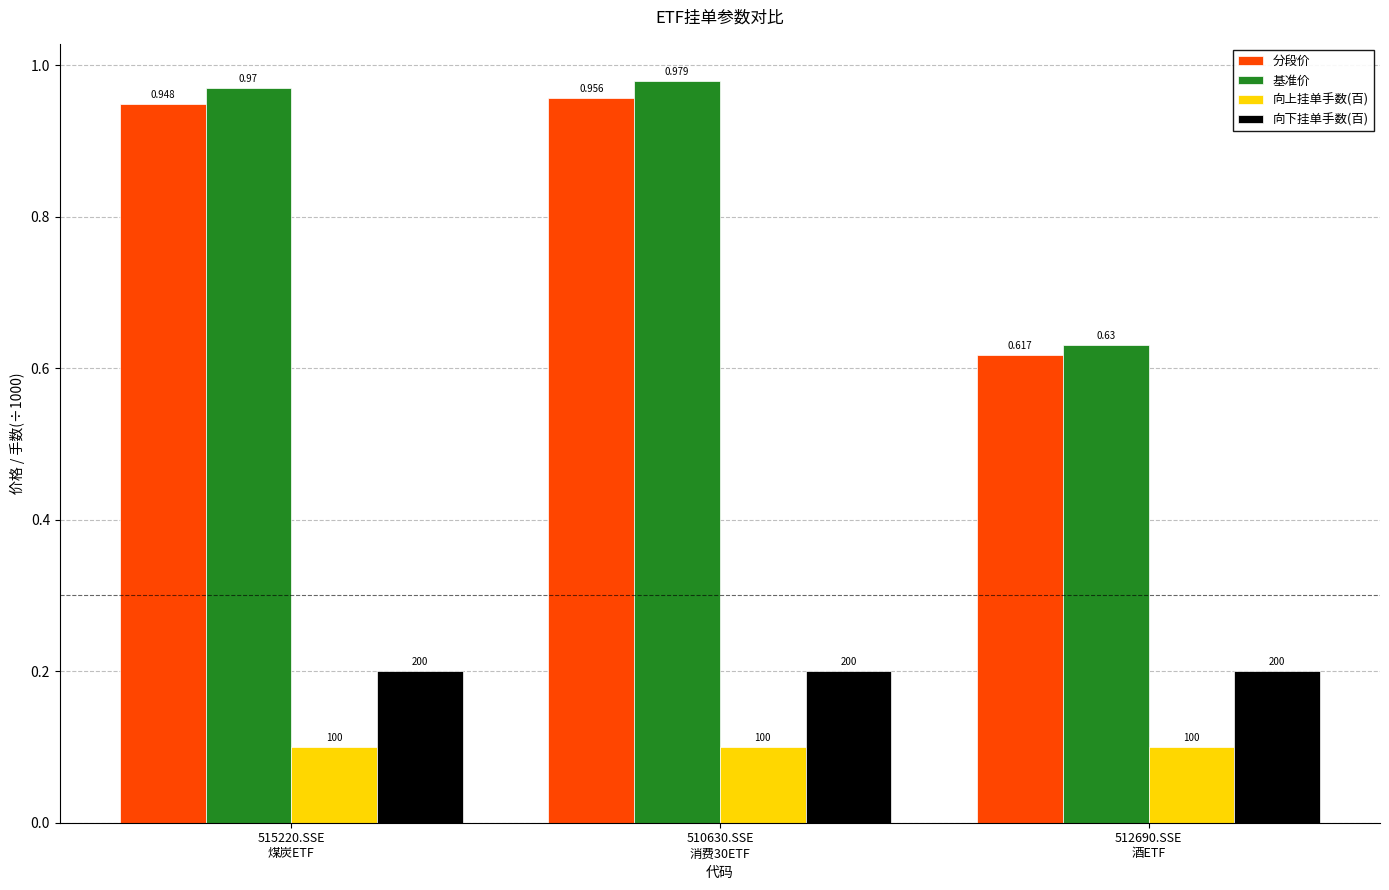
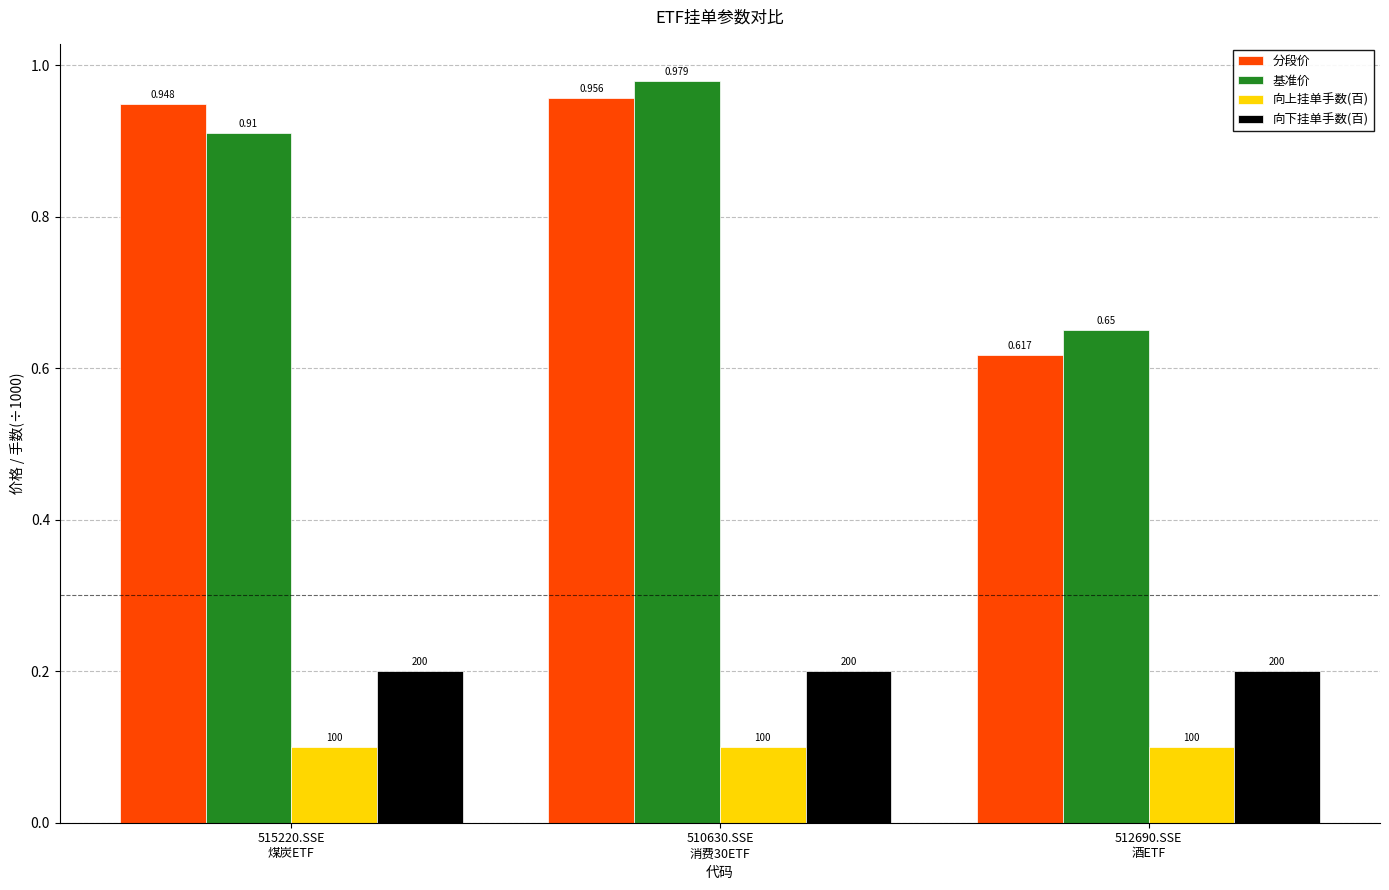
基准价, 515220.SSE 煤炭ETF: 0.97 -> 0.91
基准价, 512690.SSE 酒ETF: 0.63 -> 0.65
